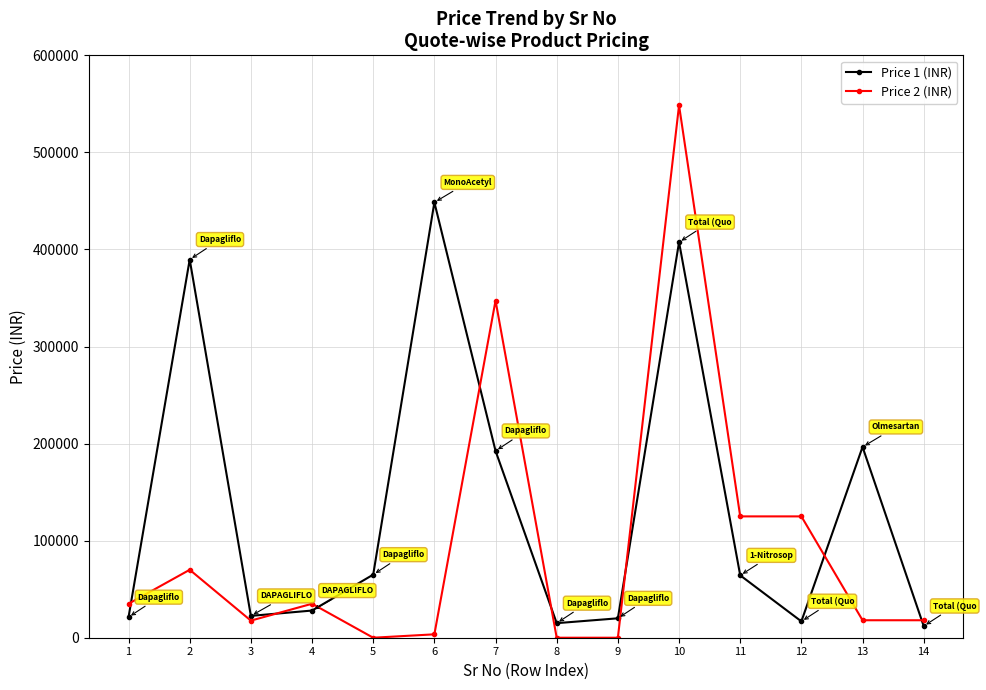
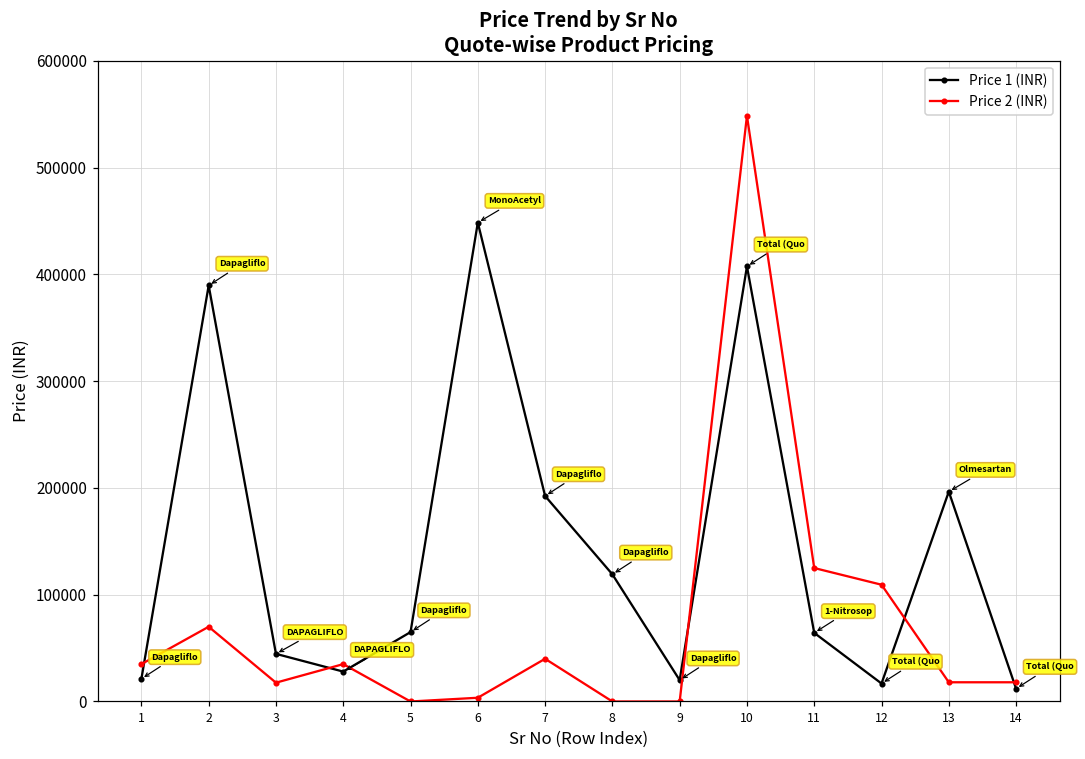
Price 1 (INR), 3: 20000 -> 40000
Price 2 (INR), 7: 350000 -> 40000
Price 1 (INR), 8: 20000 -> 120000
Price 2 (INR), 12: 130000 -> 110000
